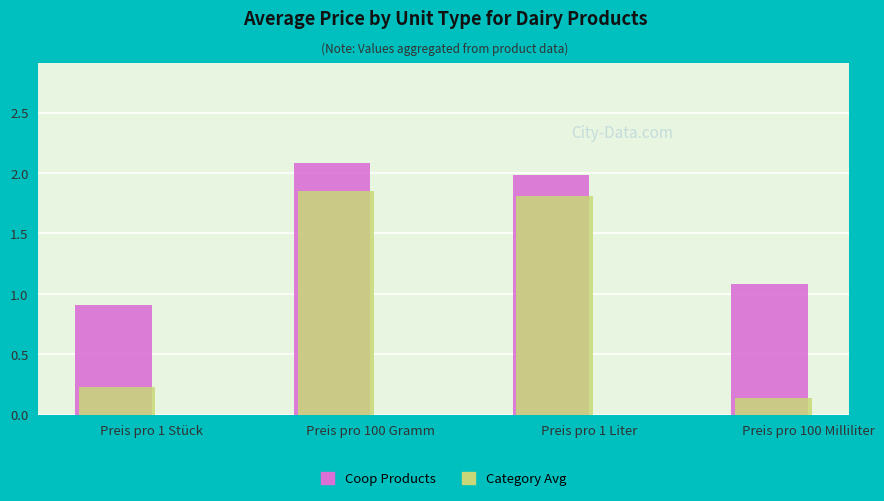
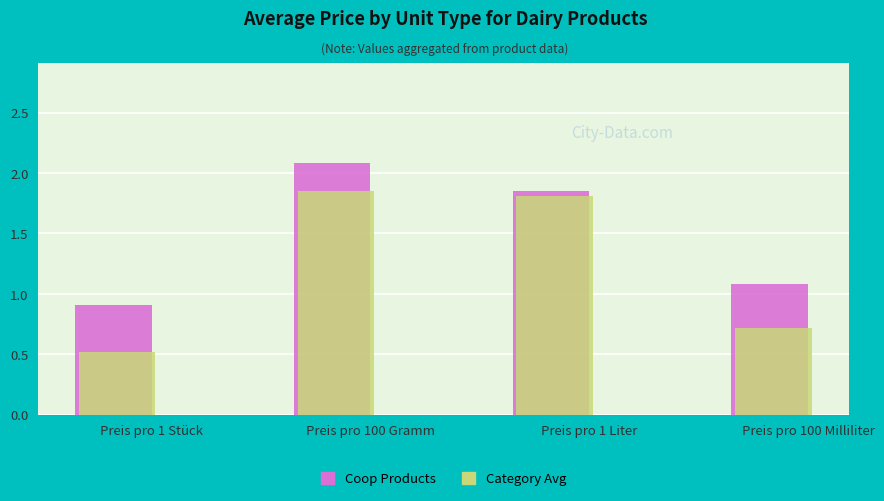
Category Avg, Preis pro 1 Stück: 0.23 -> 0.52
Coop Products, Preis pro 1 Liter: 1.98 -> 1.85
Category Avg, Preis pro 100 Milliliter: 0.14 -> 0.72
